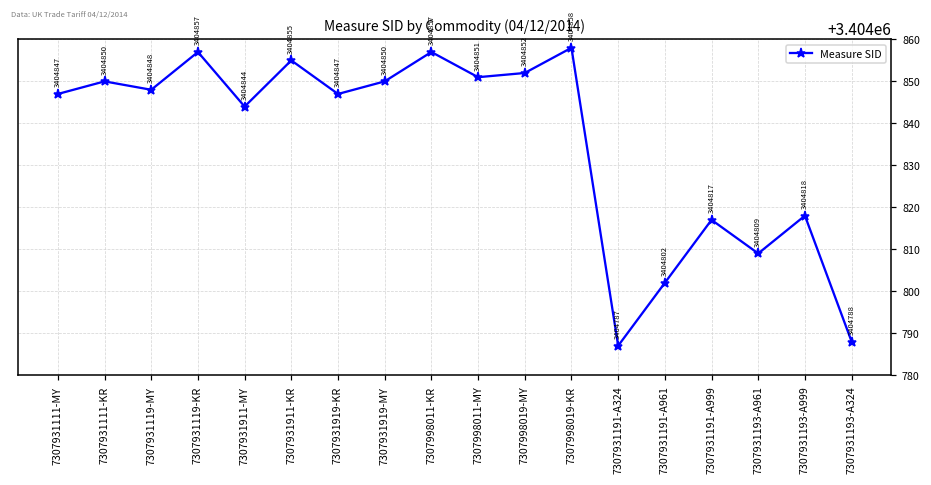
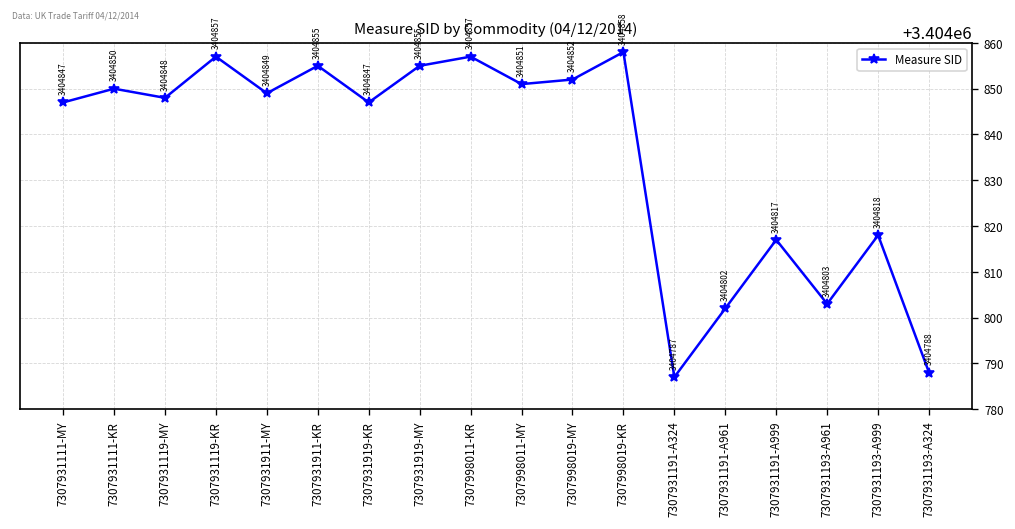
7307931911-MY: 3404844 -> 3404849
7307931919-MY: 3404850 -> 3404855
7307931193-A961: 3404809 -> 3404803
